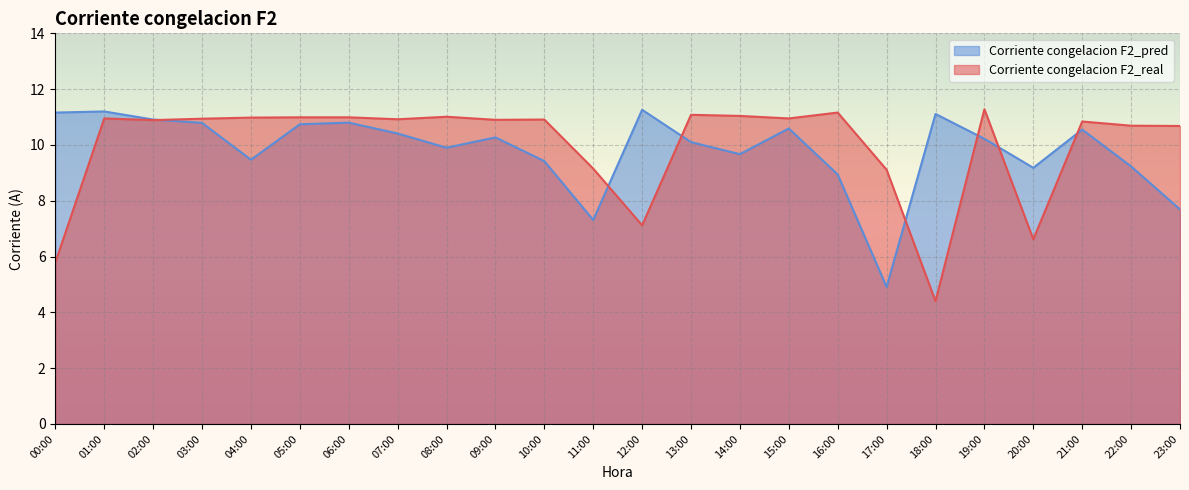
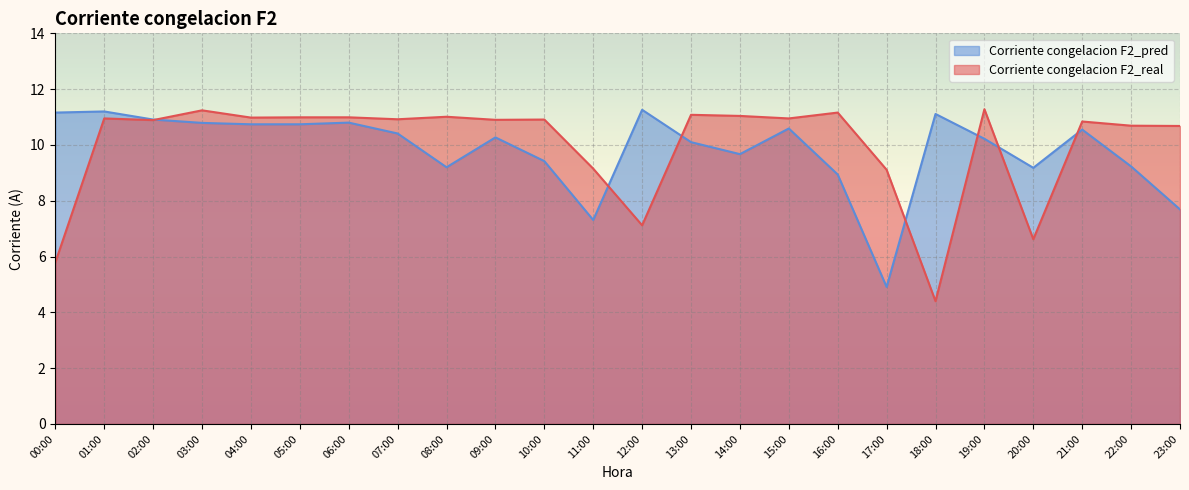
Corriente congelacion F2_real, 03:00: 10.9 -> 11.2
Corriente congelacion F2_pred, 04:00: 9.5 -> 10.7
Corriente congelacion F2_pred, 08:00: 9.9 -> 9.2
